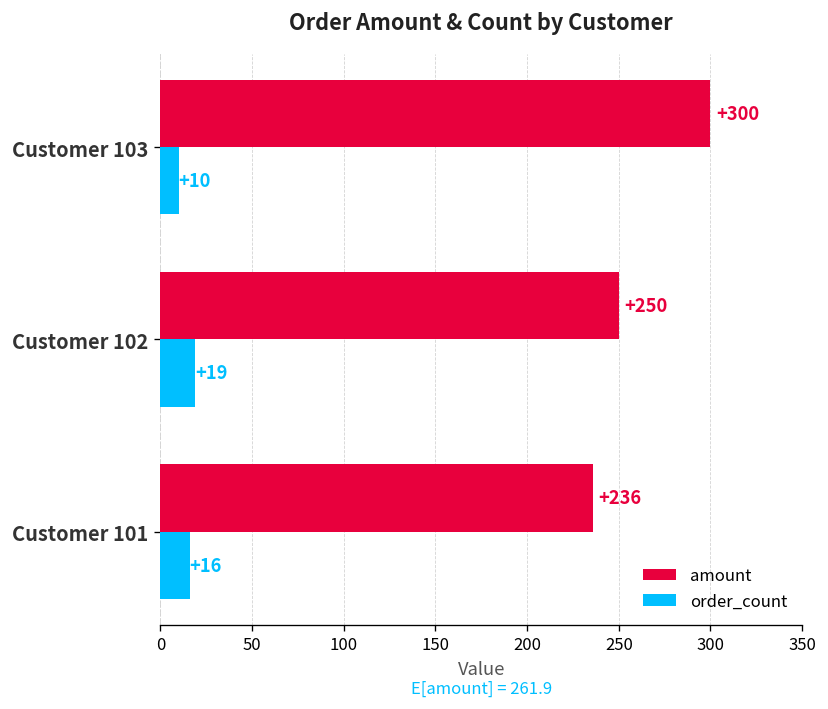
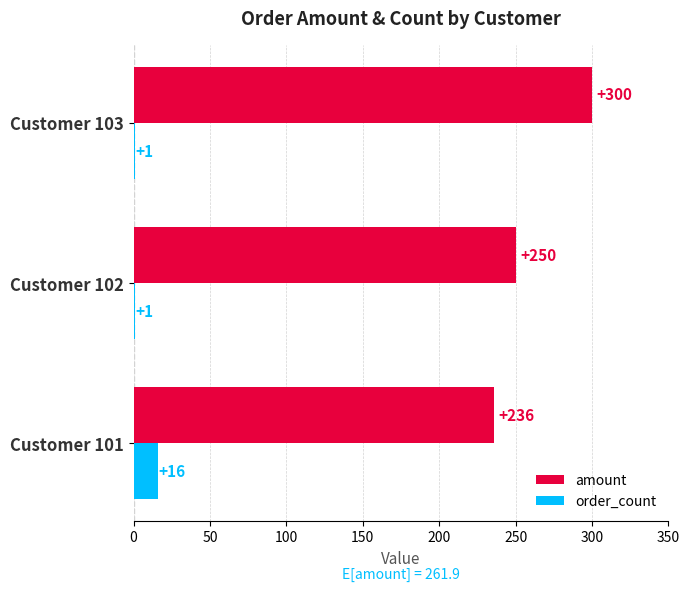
order_count, Customer 103: +10 -> +1
order_count, Customer 102: +19 -> +1
